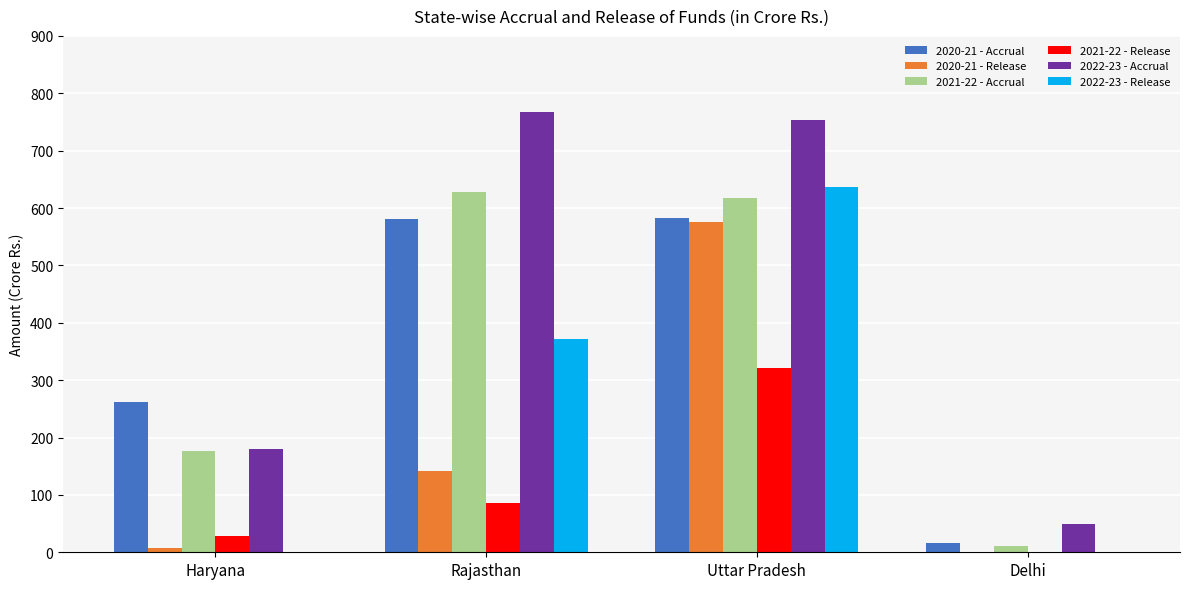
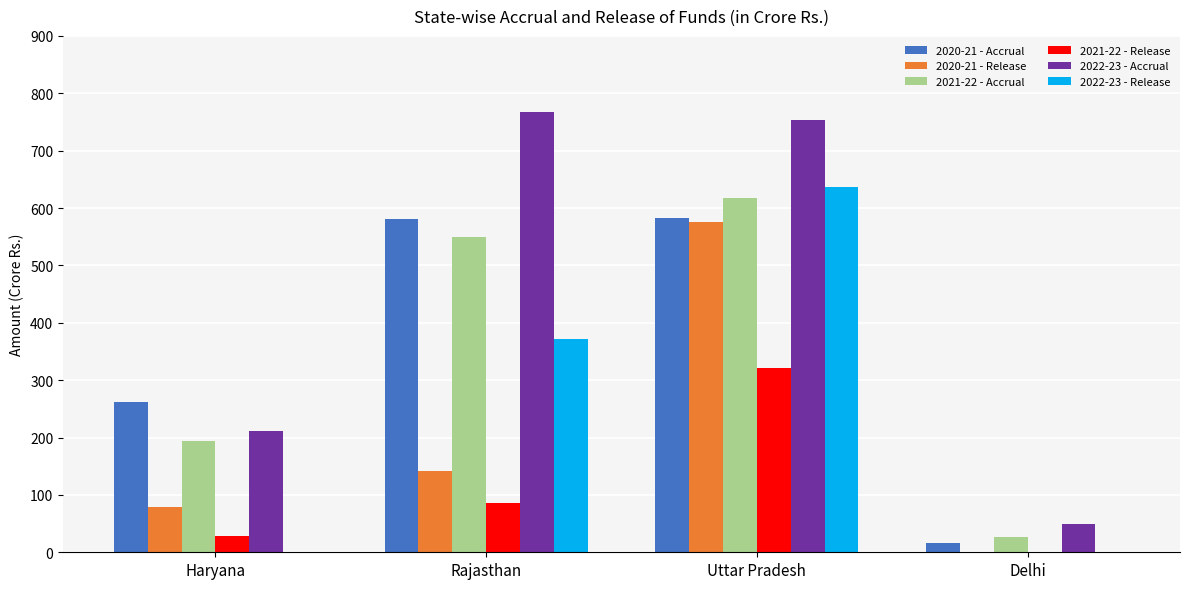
2020-21 - Release, Haryana: 10 -> 80
2021-22 - Accrual, Haryana: 180 -> 190
2022-23 - Accrual, Haryana: 180 -> 210
2021-22 - Accrual, Rajasthan: 630 -> 550
2021-22 - Accrual, Delhi: 10 -> 30
